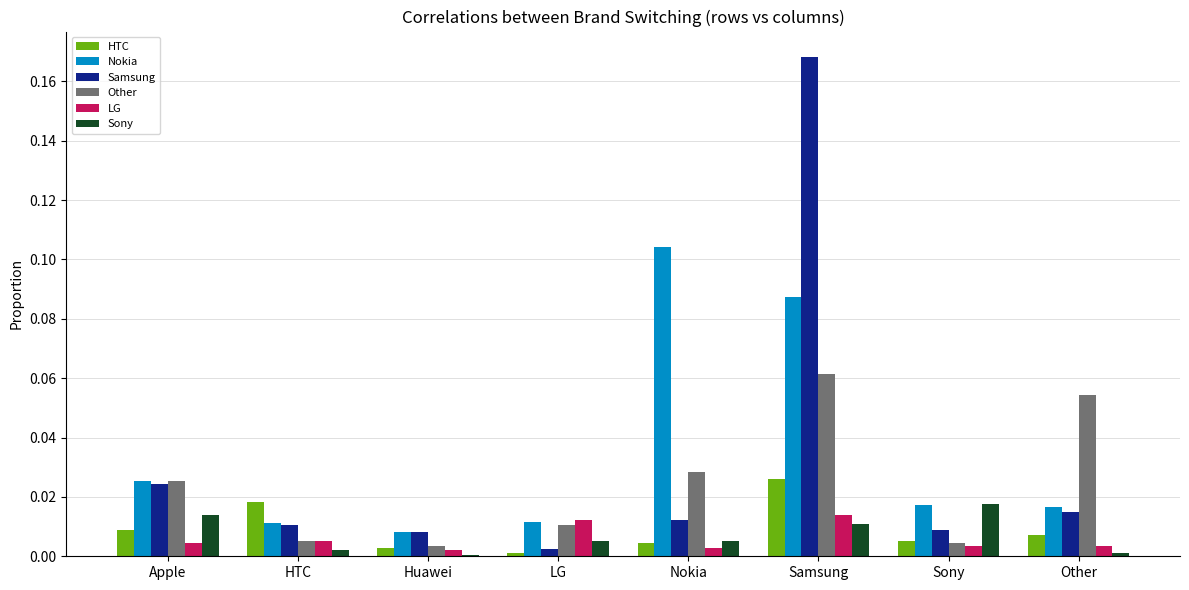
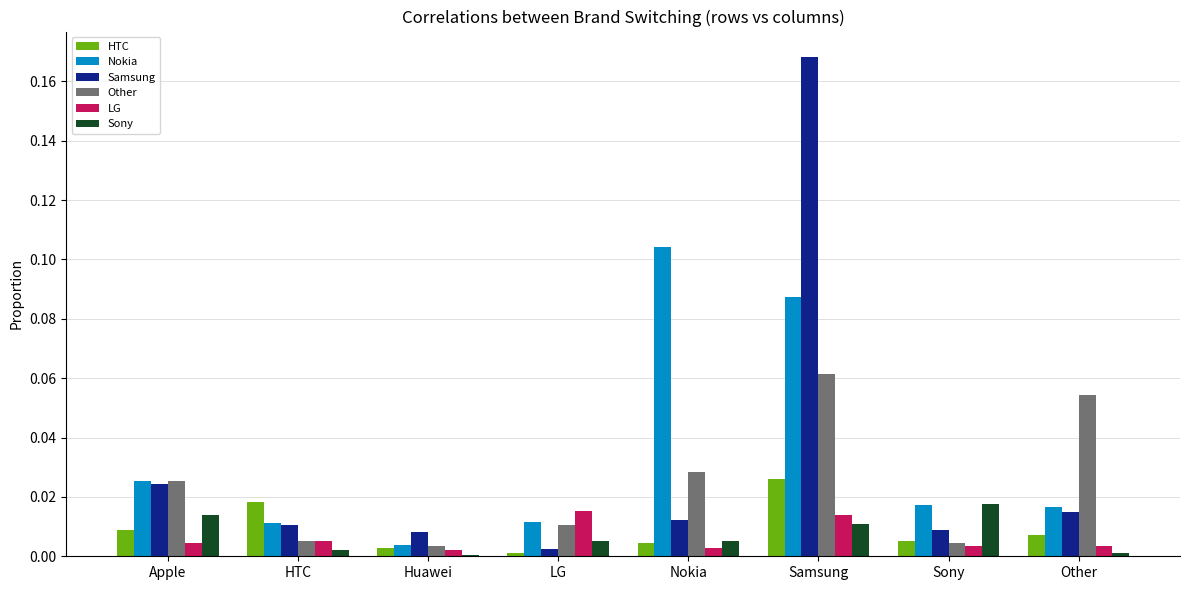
Nokia, Huawei: 0.008 -> 0.004
LG, LG: 0.012 -> 0.015
